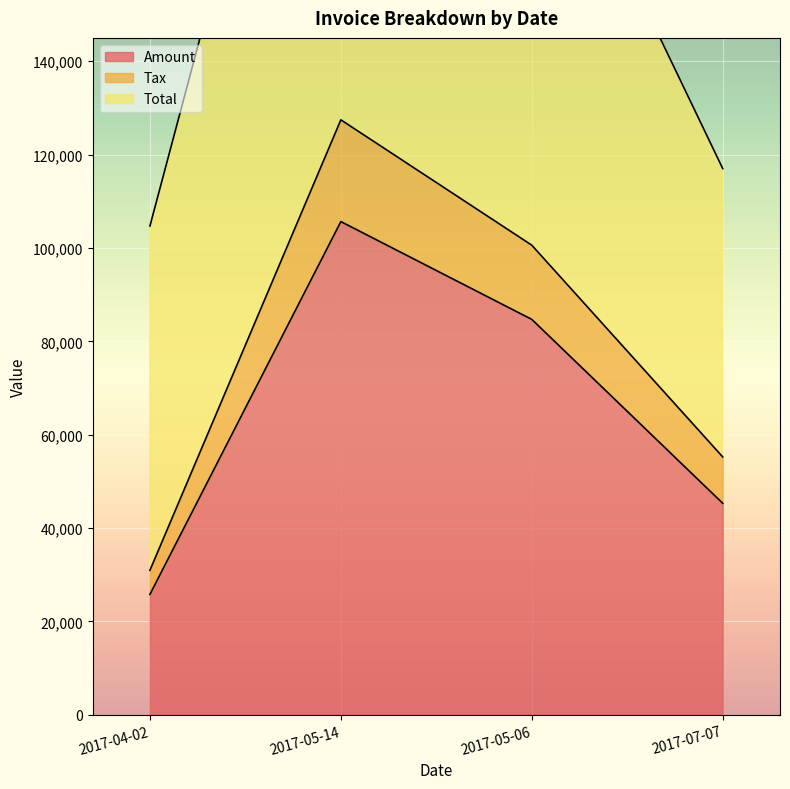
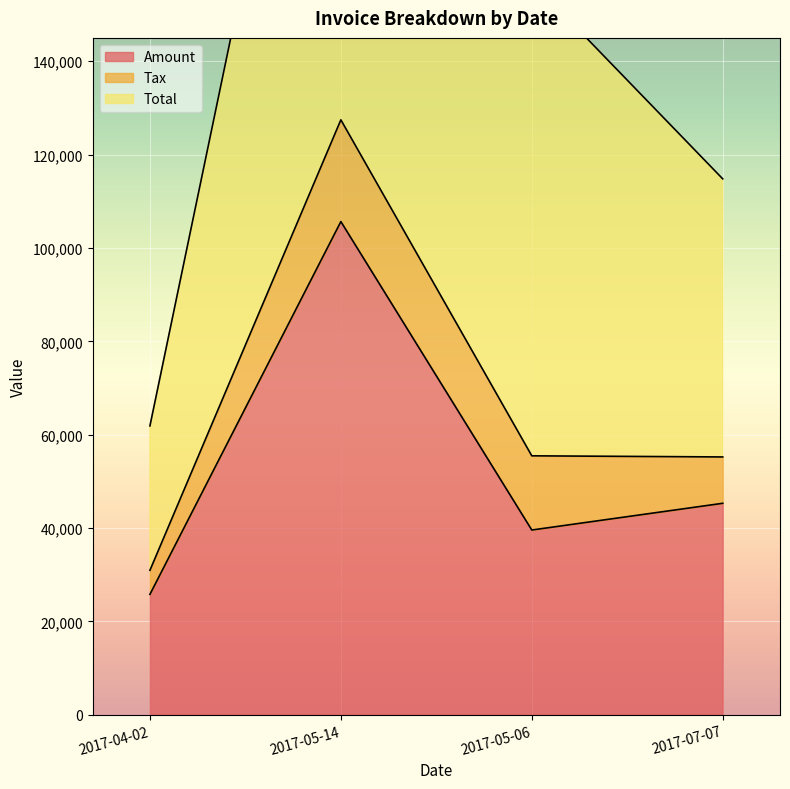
Total, 2017-04-02: 74,000 -> 31,000
Amount, 2017-05-06: 85,000 -> 40,000
Total, 2017-07-07: 62,000 -> 60,000
